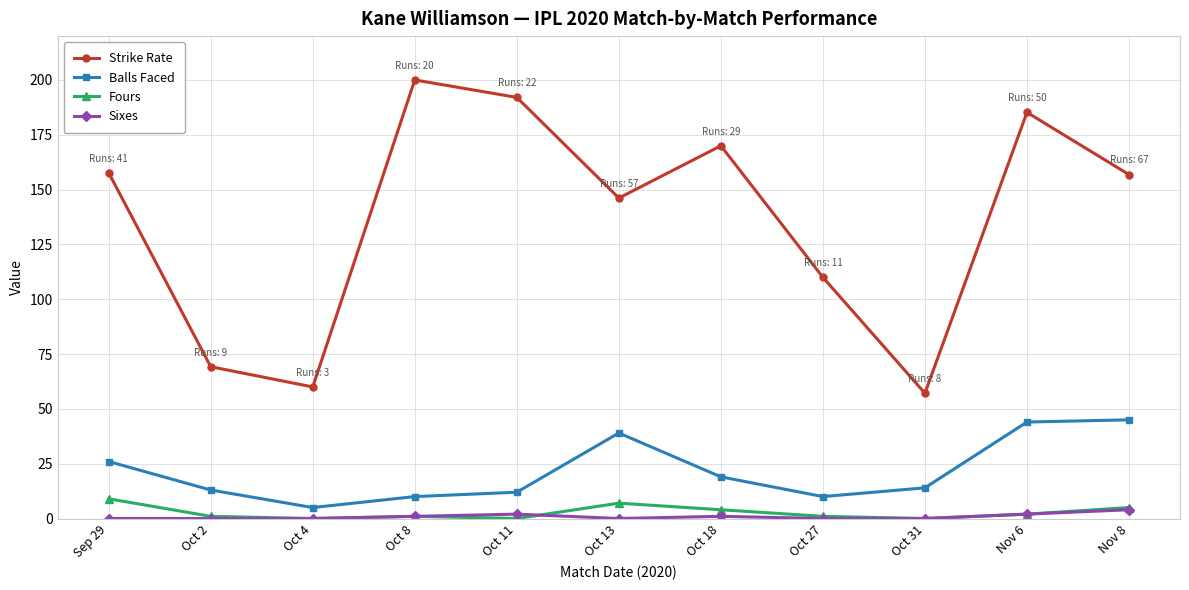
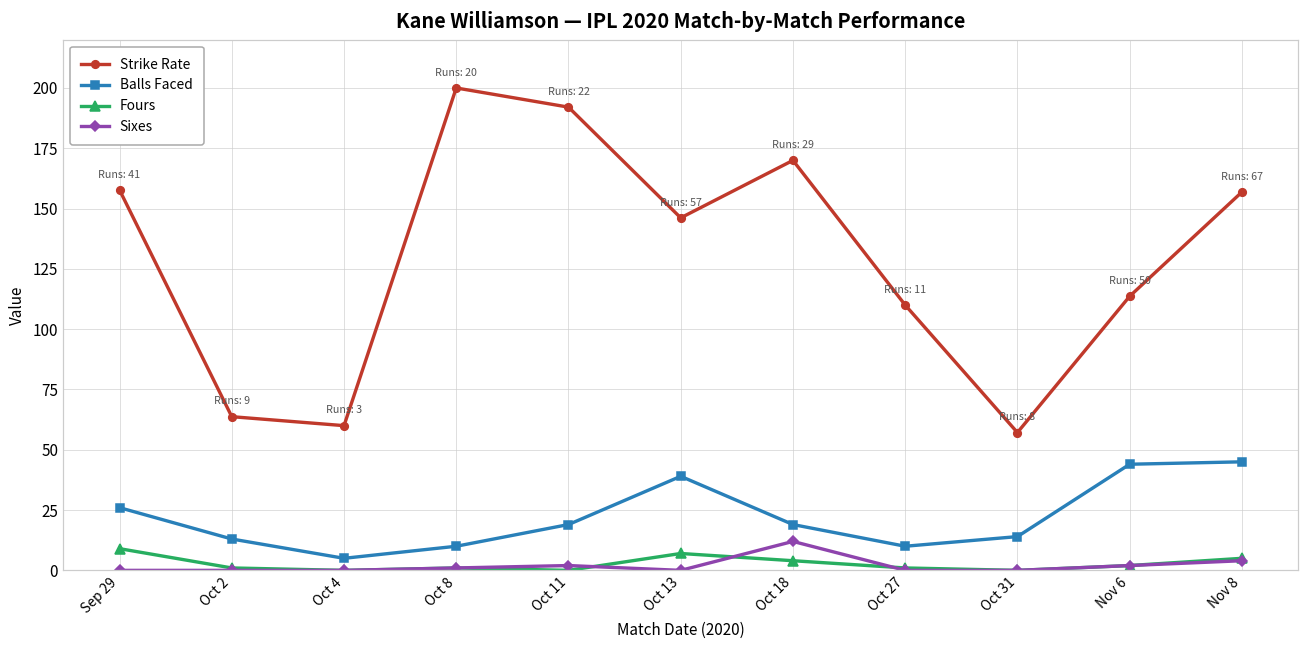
Strike Rate, Oct 2: 69 -> 64
Balls Faced, Oct 11: 12 -> 19
Sixes, Oct 18: 1 -> 12
Strike Rate, Nov 6: 185 -> 114
